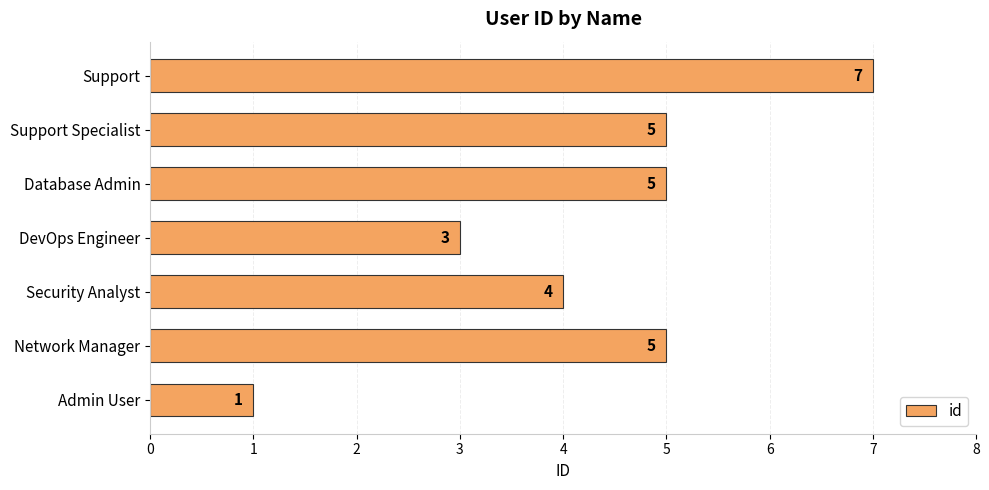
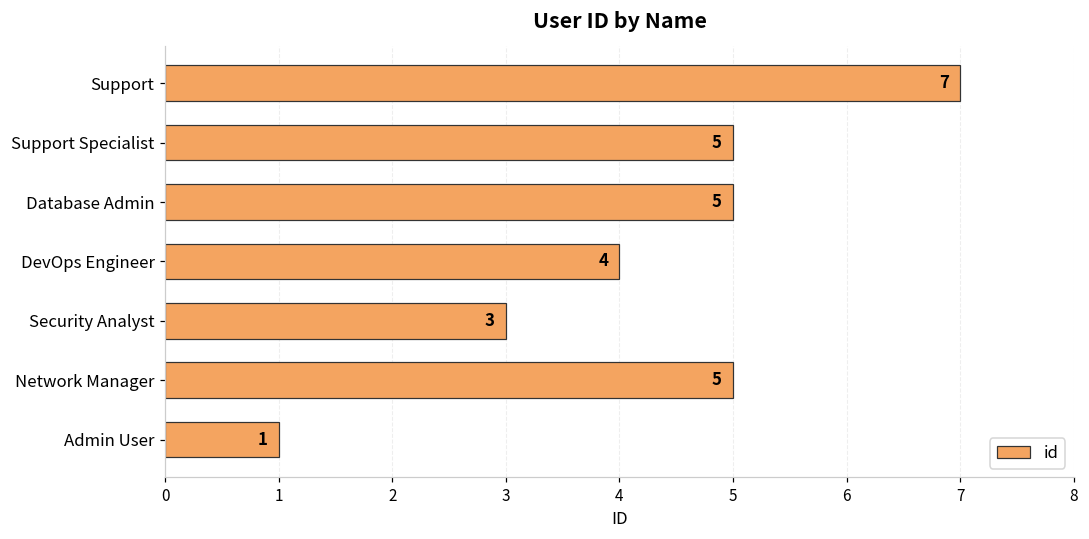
DevOps Engineer: 3 -> 4
Security Analyst: 4 -> 3
